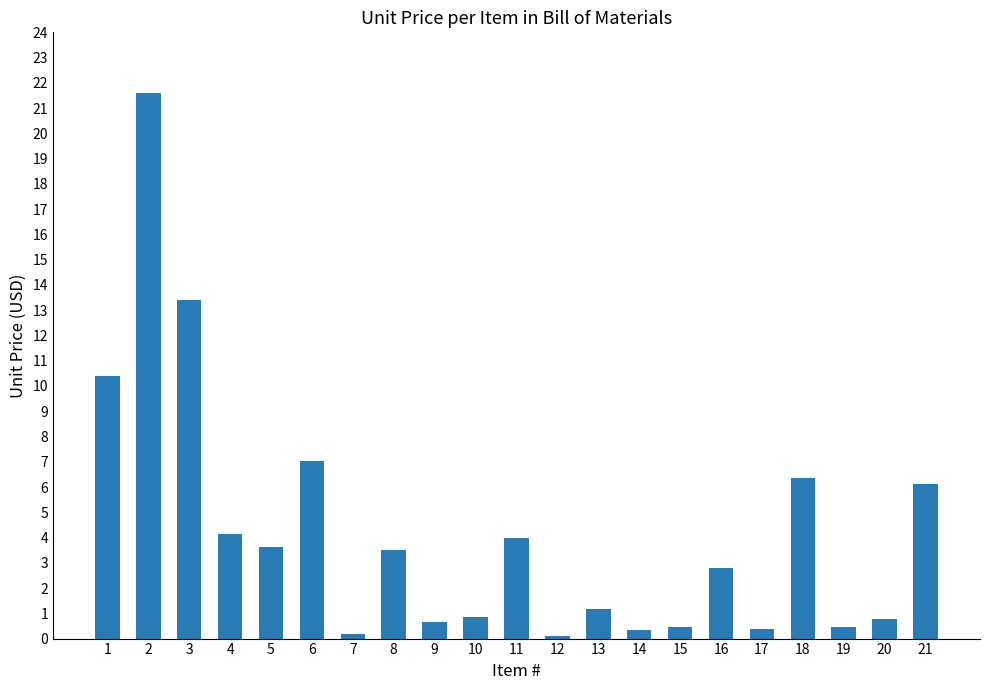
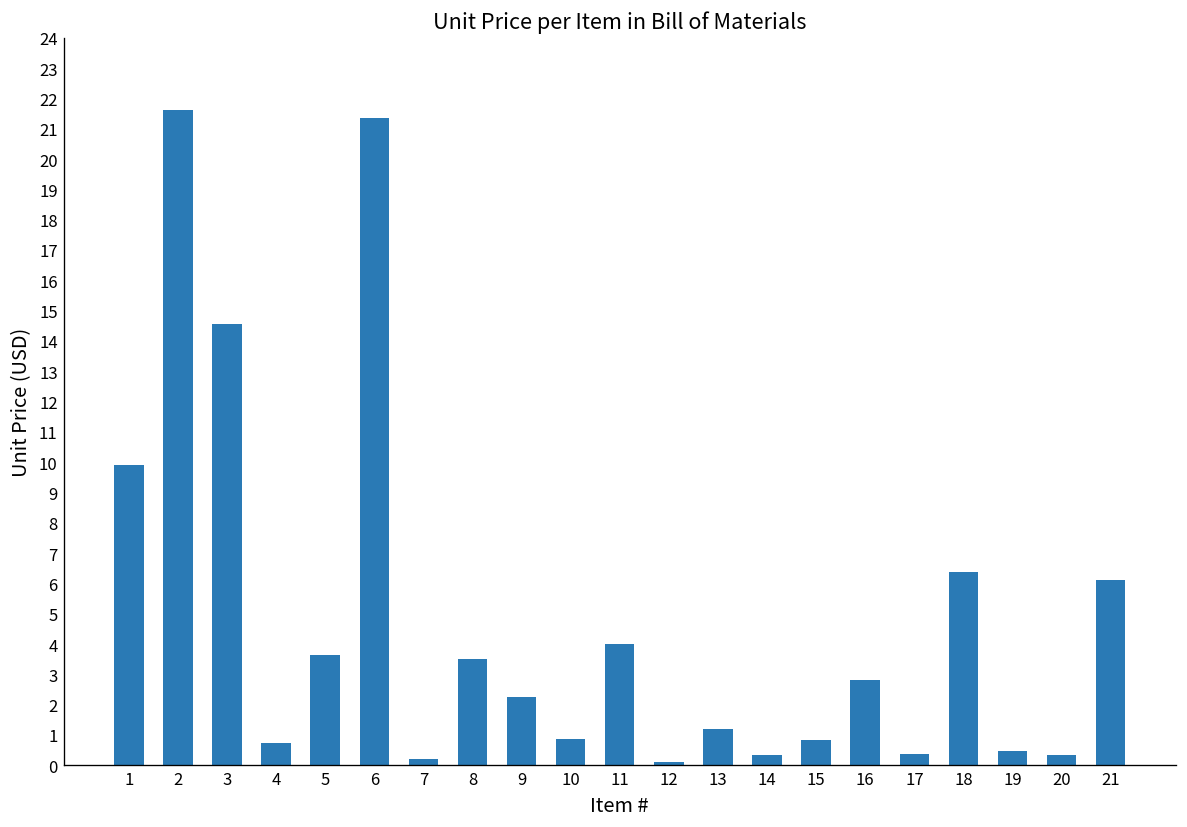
1: 10.4 -> 9.9
3: 13.4 -> 14.6
4: 4.1 -> 0.7
6: 7.0 -> 21.4
9: 0.7 -> 2.3
15: 0.5 -> 0.8
20: 0.8 -> 0.4
